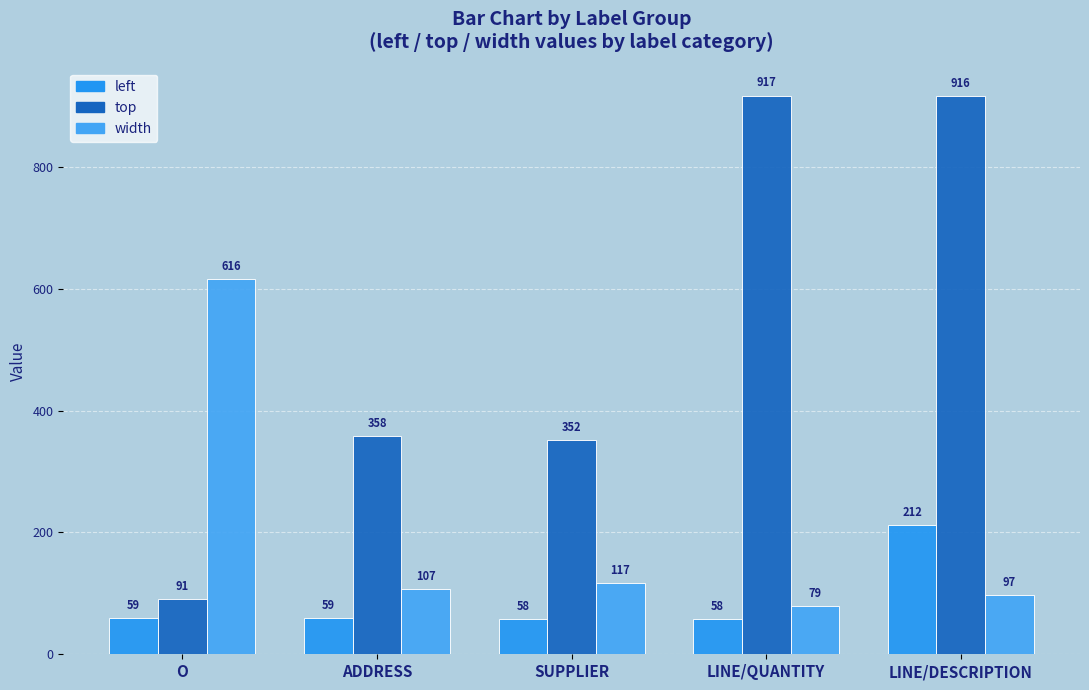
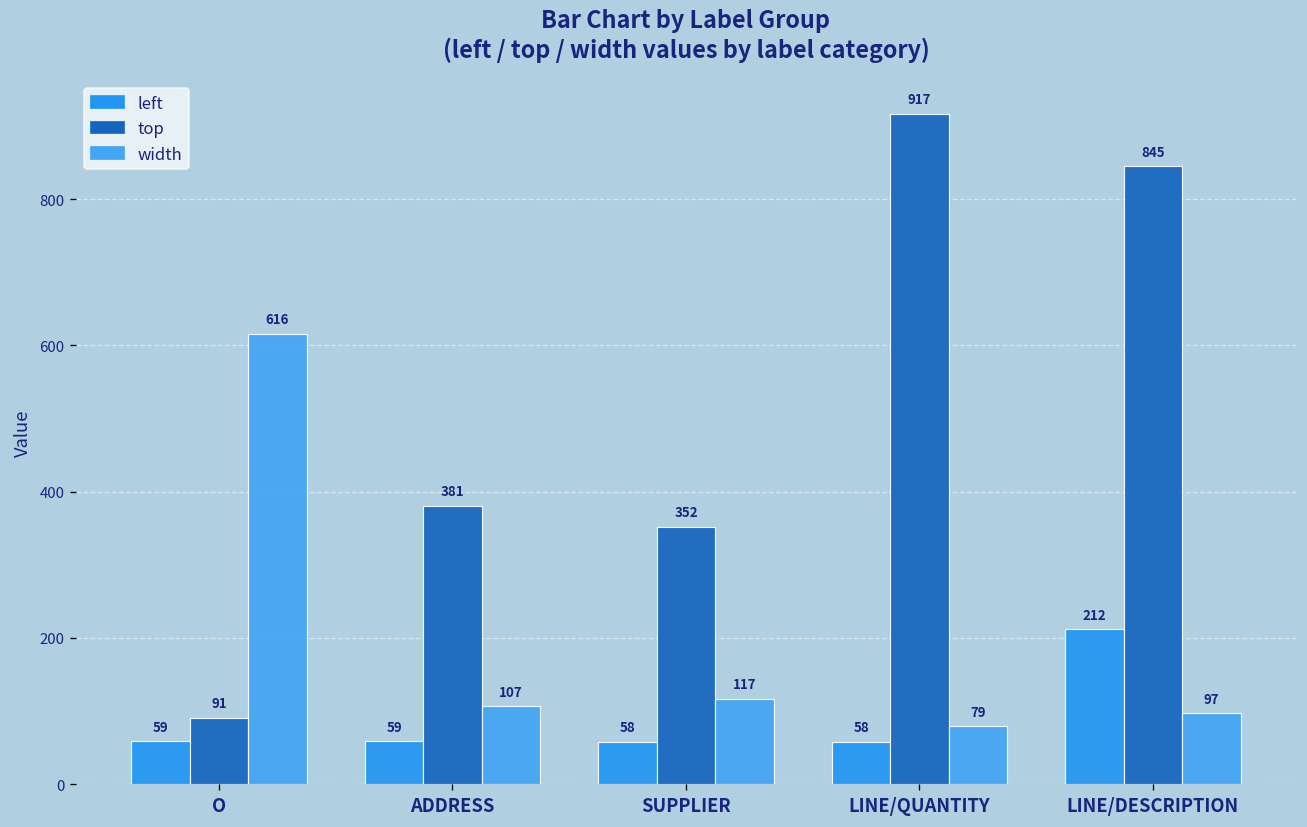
top, ADDRESS: 358 -> 381
top, LINE/DESCRIPTION: 916 -> 845
